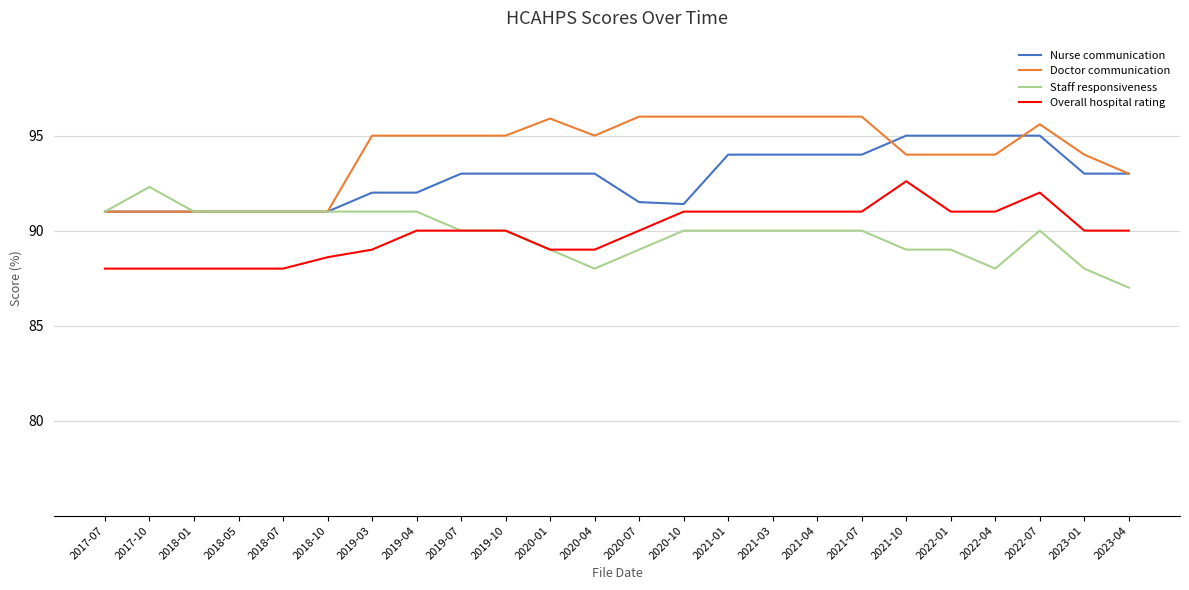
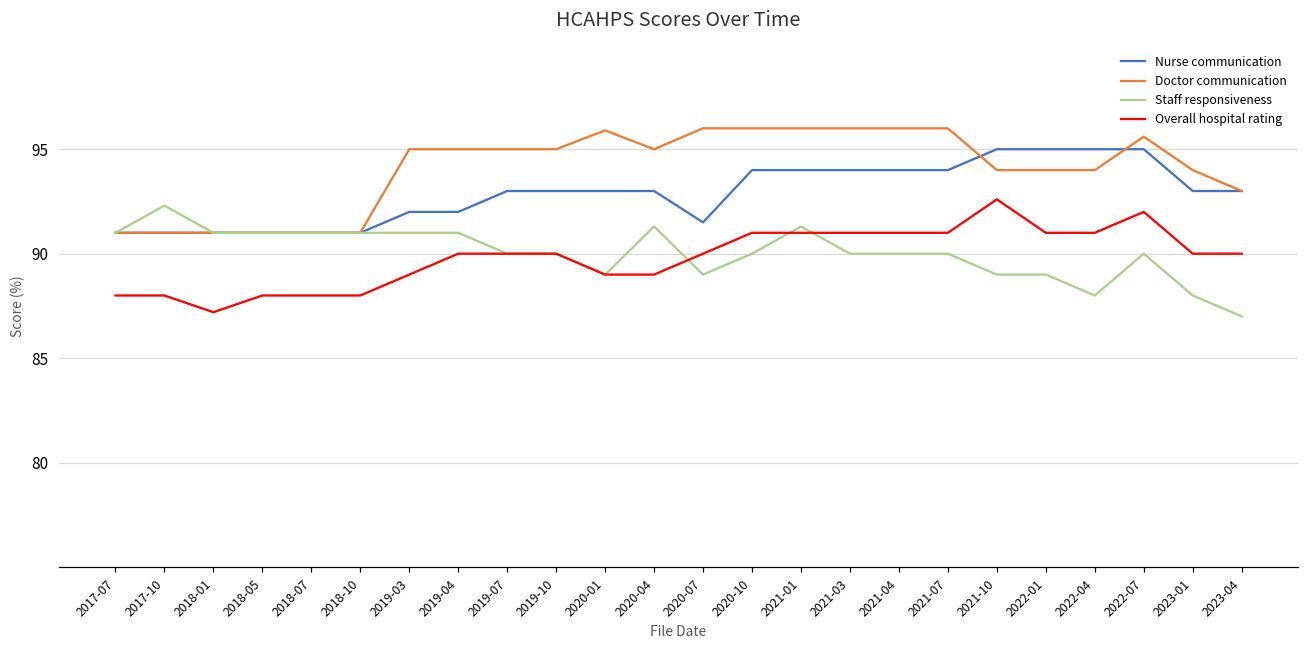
Overall hospital rating, 2018-01: 88.0 -> 87.2
Overall hospital rating, 2018-10: 88.6 -> 88.0
Staff responsiveness, 2020-04: 88.0 -> 91.3
Nurse communication, 2020-10: 91.4 -> 94.0
Staff responsiveness, 2021-01: 90.0 -> 91.3
